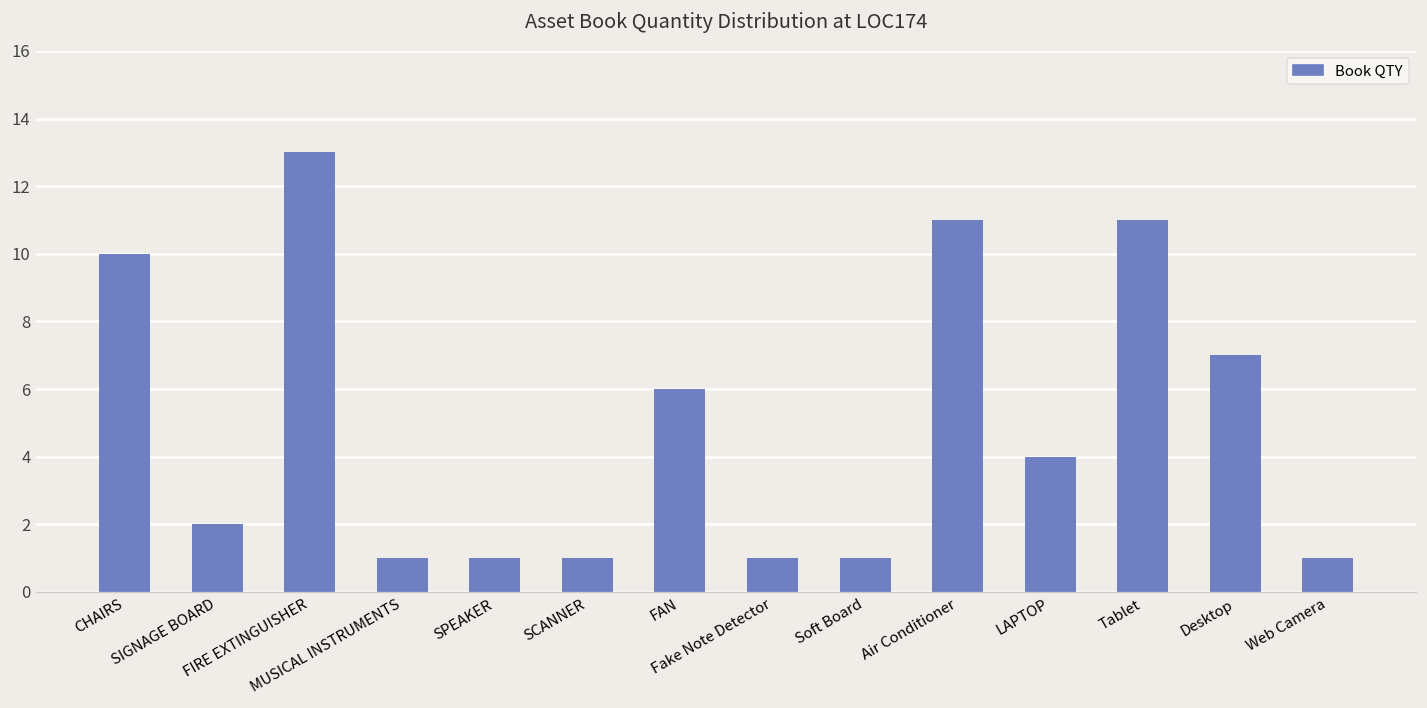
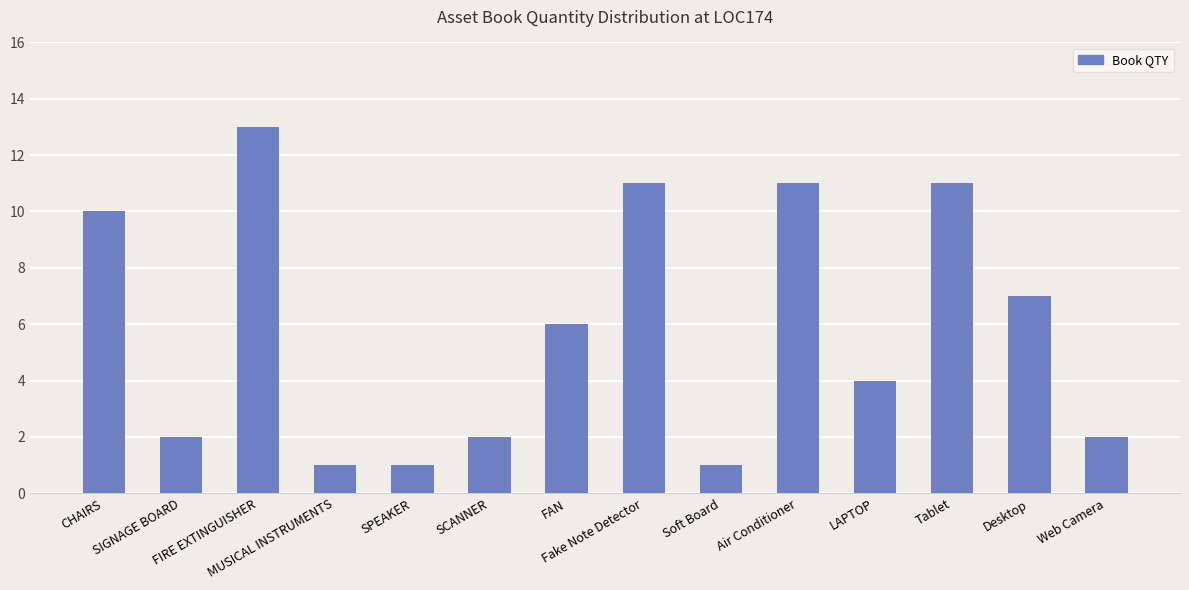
SCANNER: 1 -> 2
Fake Note Detector: 1 -> 11
Web Camera: 1 -> 2
